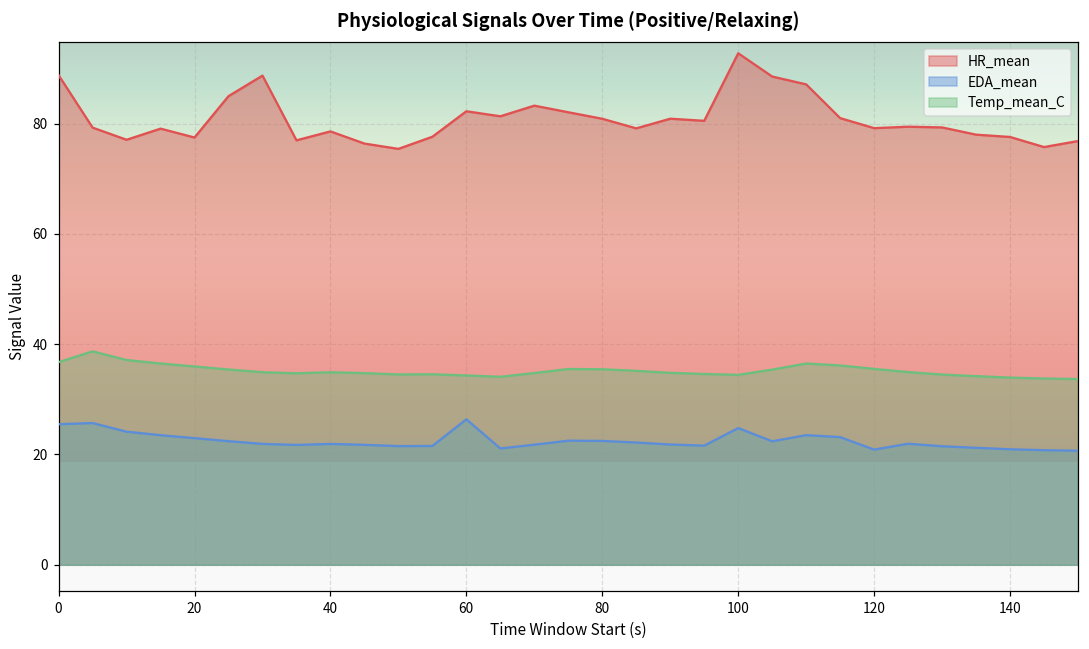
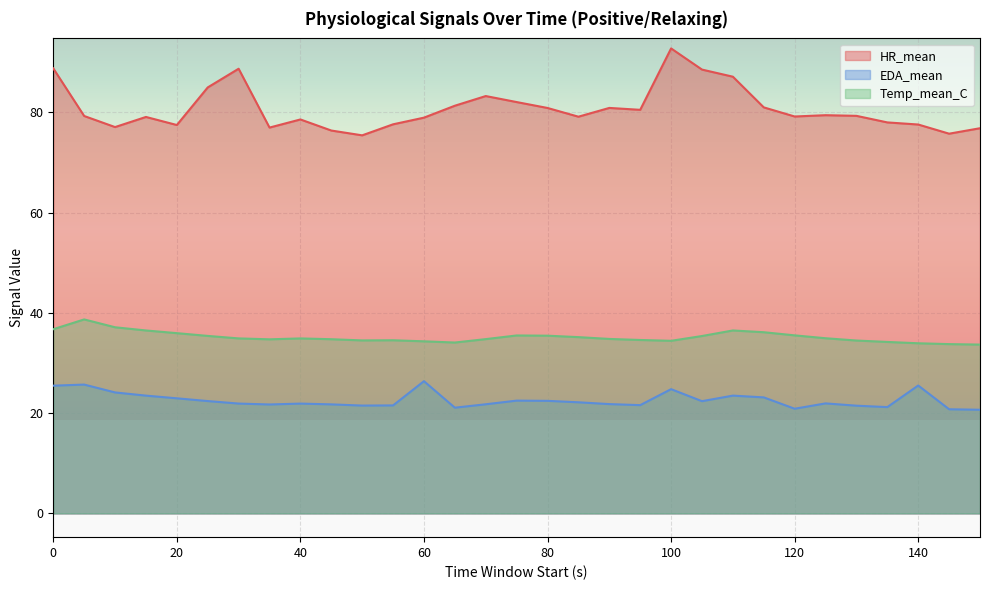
HR_mean, 60: 82 -> 79
EDA_mean, 140: 21 -> 26
